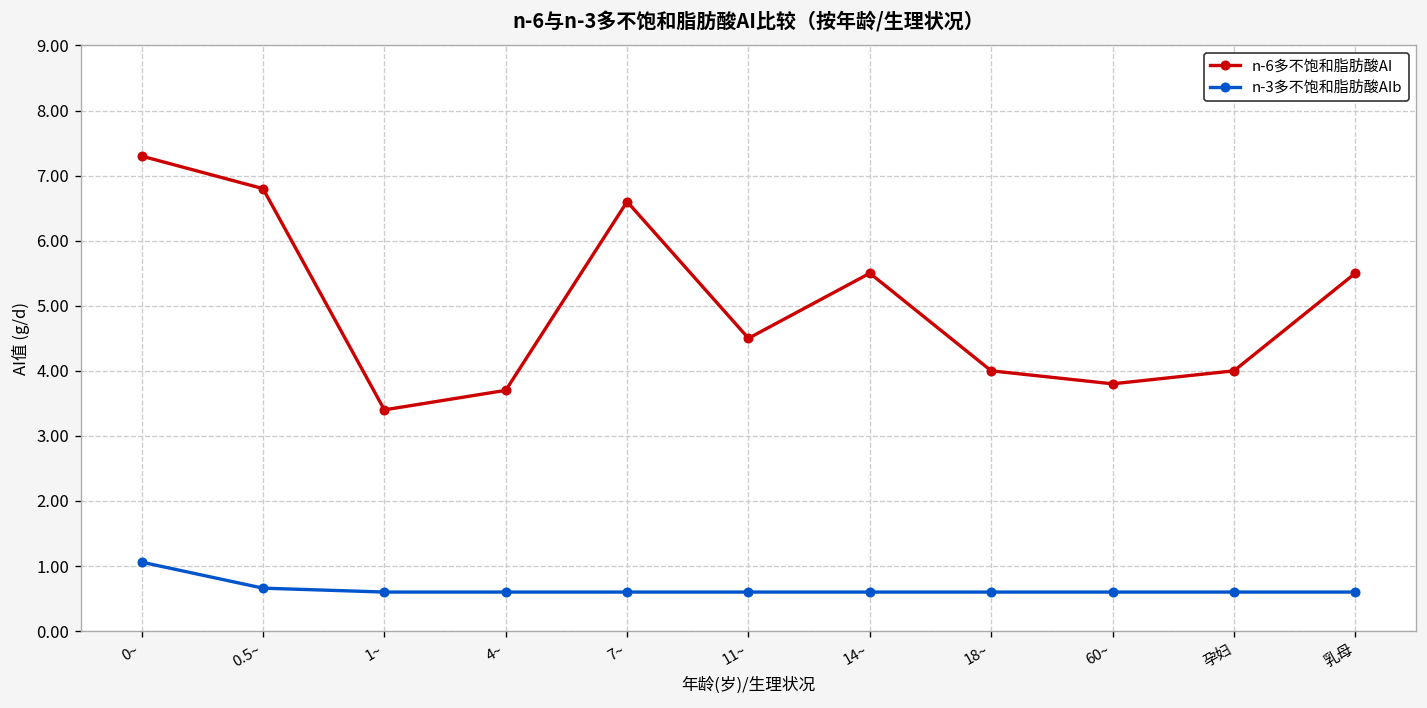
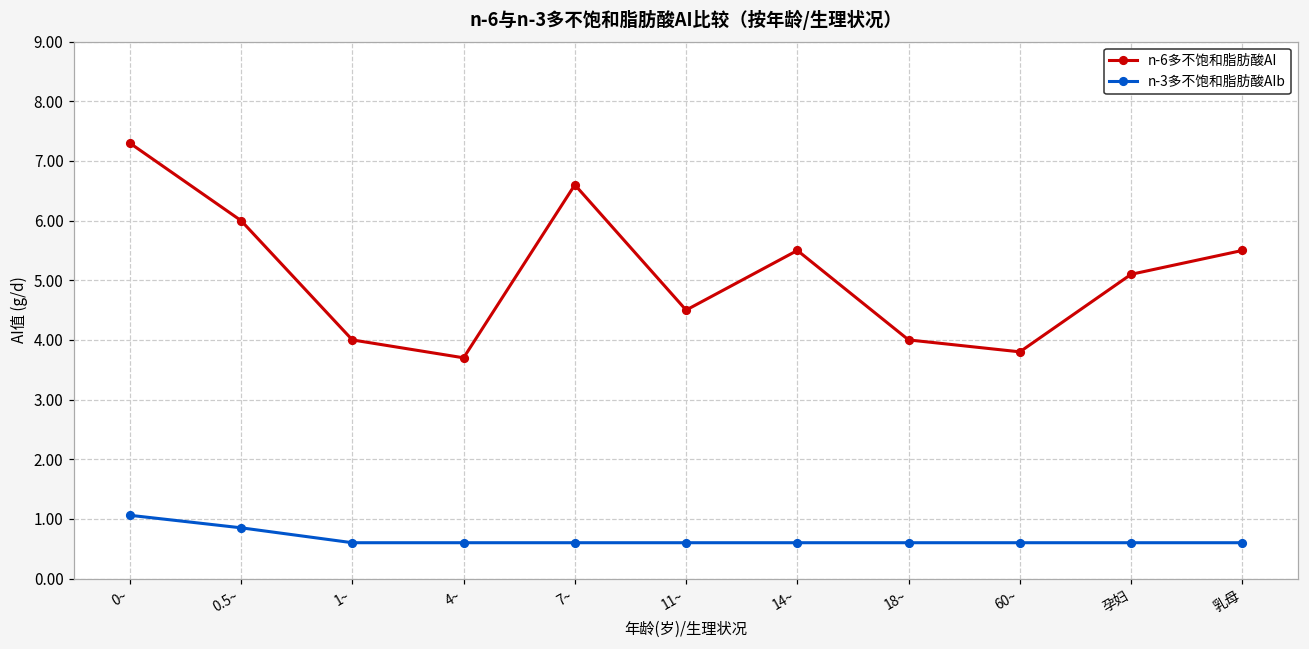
n-6多不饱和脂肪酸AI, 0.5~: 6.8 -> 6.0
n-3多不饱和脂肪酸AIb, 0.5~: 0.7 -> 0.9
n-6多不饱和脂肪酸AI, 1~: 3.4 -> 4.0
n-6多不饱和脂肪酸AI, 孕妇: 4.0 -> 5.1
